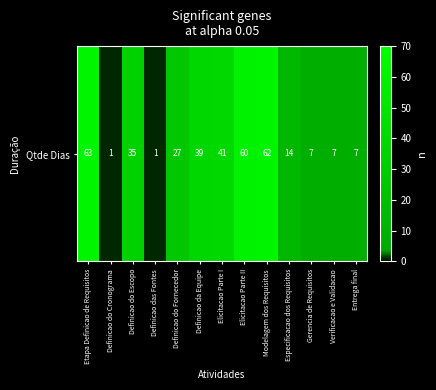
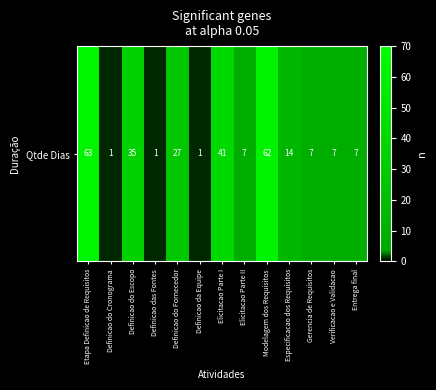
Qtde Dias, Definicao da Equipe: 39 -> 1
Qtde Dias, Elicitacao Parte II: 60 -> 7
